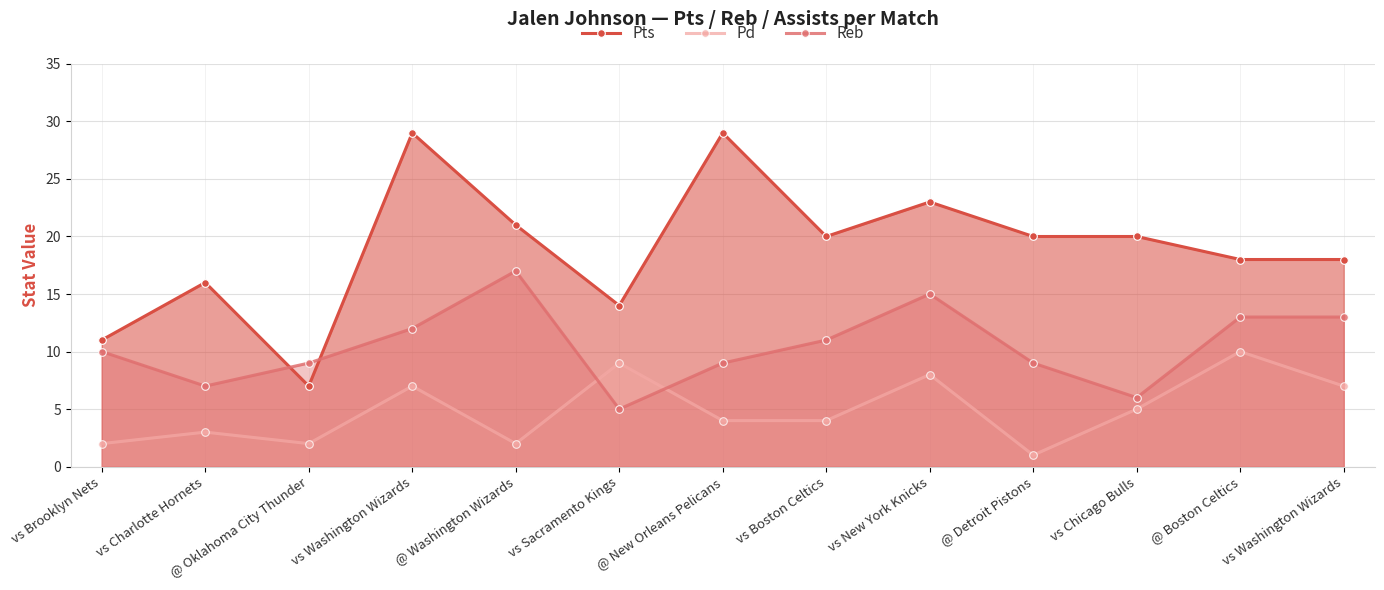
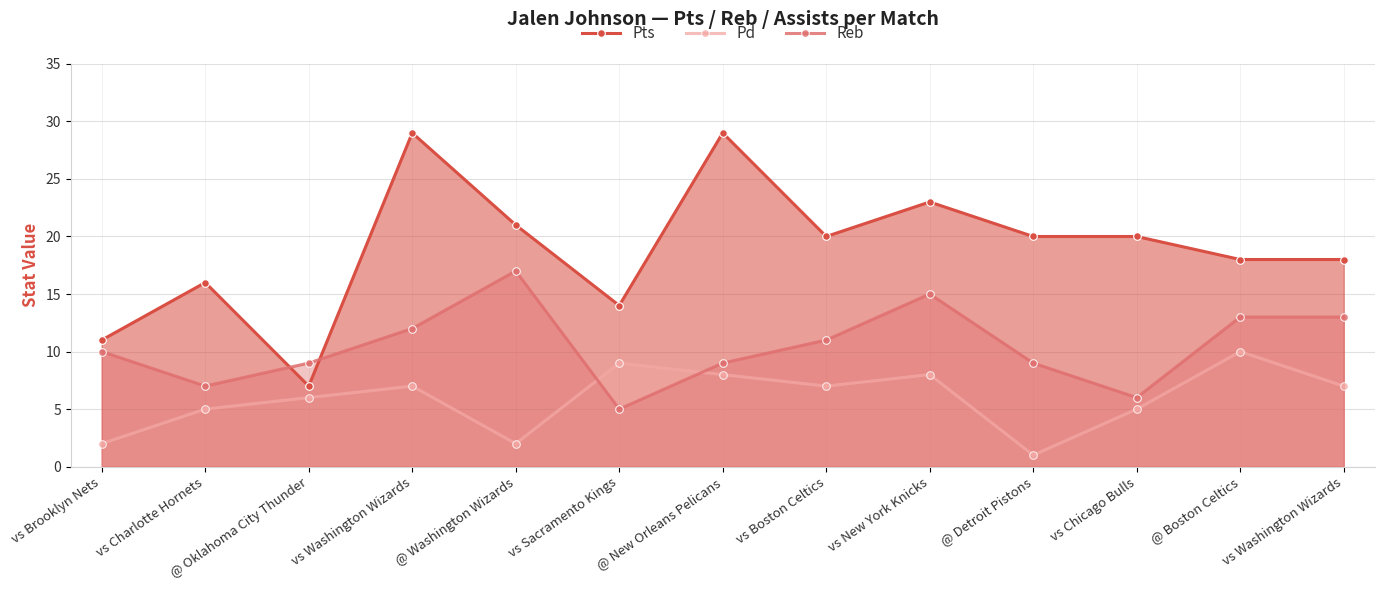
Pd, vs Charlotte Hornets: 3 -> 5
Pd, @ Oklahoma City Thunder: 2 -> 6
Pd, @ New Orleans Pelicans: 4 -> 8
Pd, vs Boston Celtics: 4 -> 7
